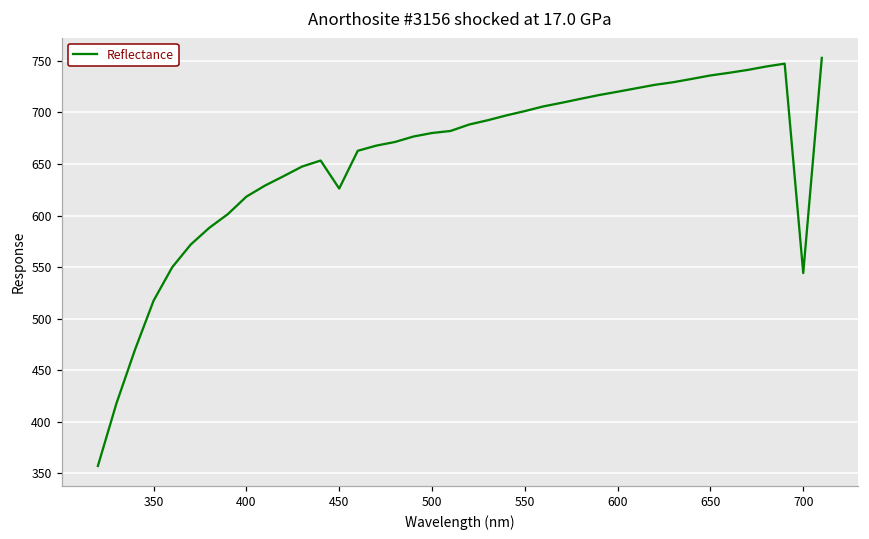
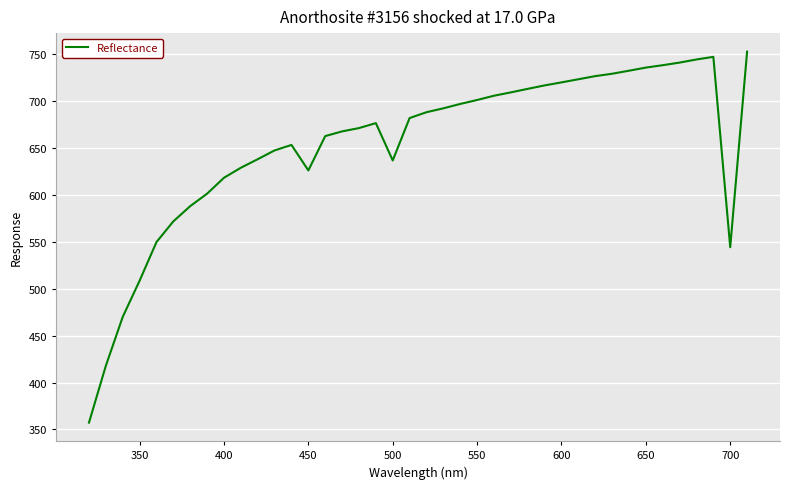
350: 520 -> 510
500: 680 -> 640
